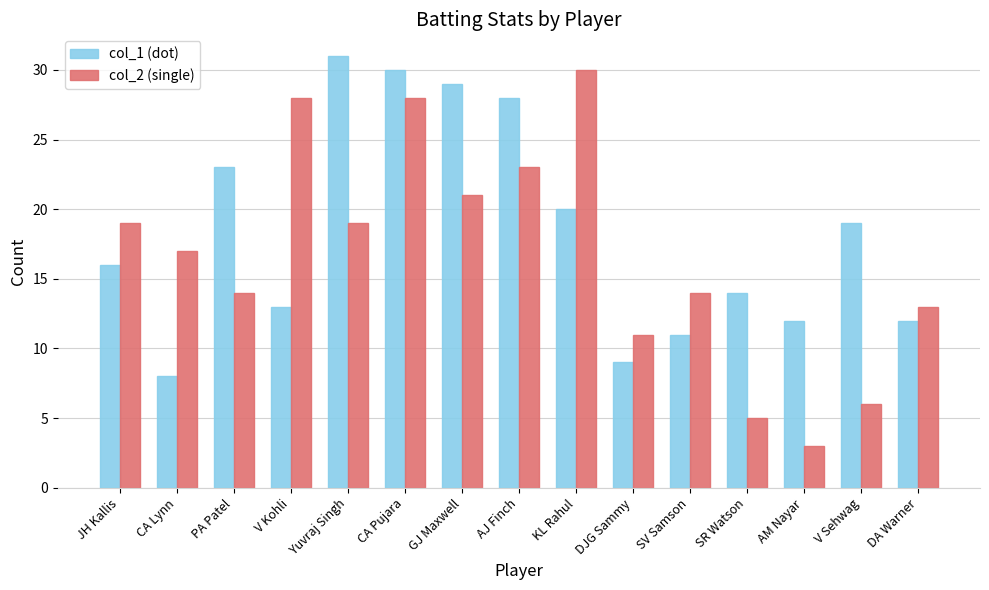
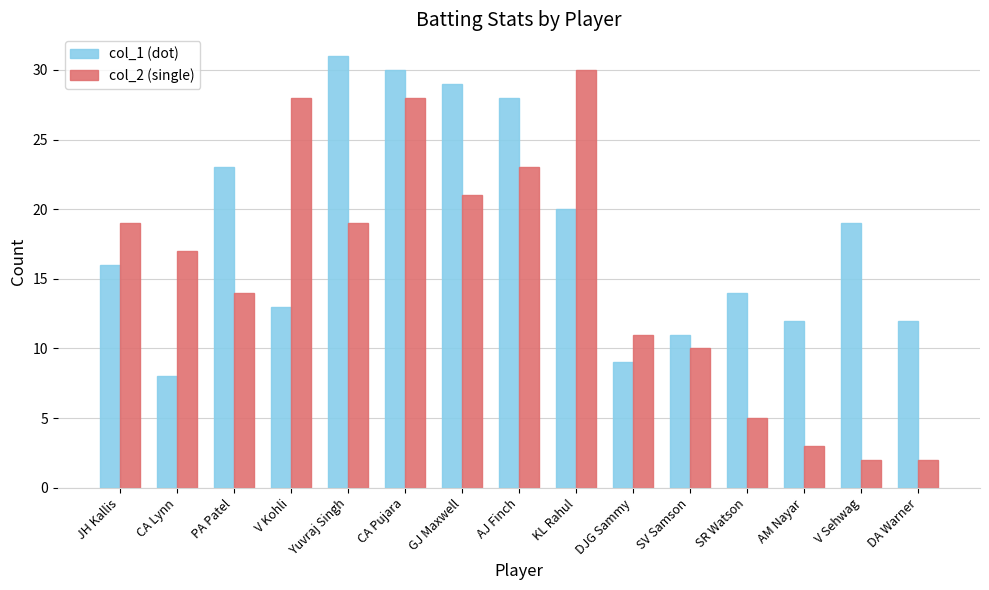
col_2 (single), SV Samson: 14 -> 10
col_2 (single), V Sehwag: 6 -> 2
col_2 (single), DA Warner: 13 -> 2
